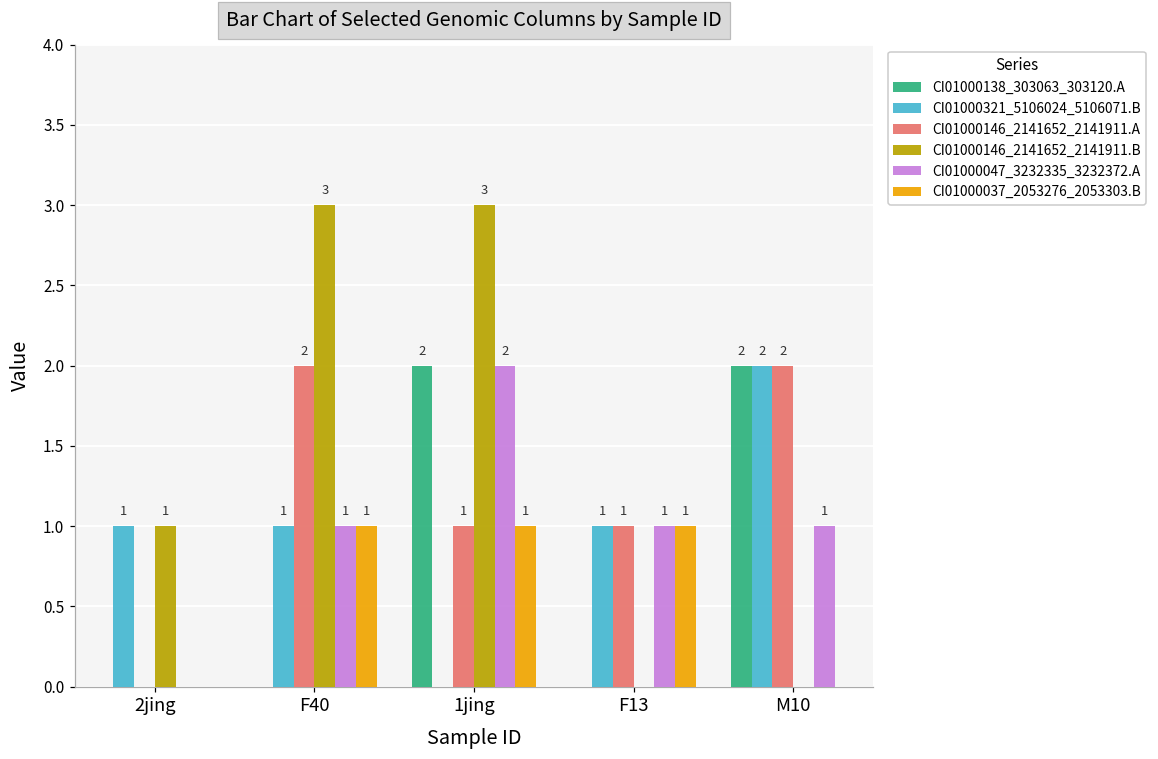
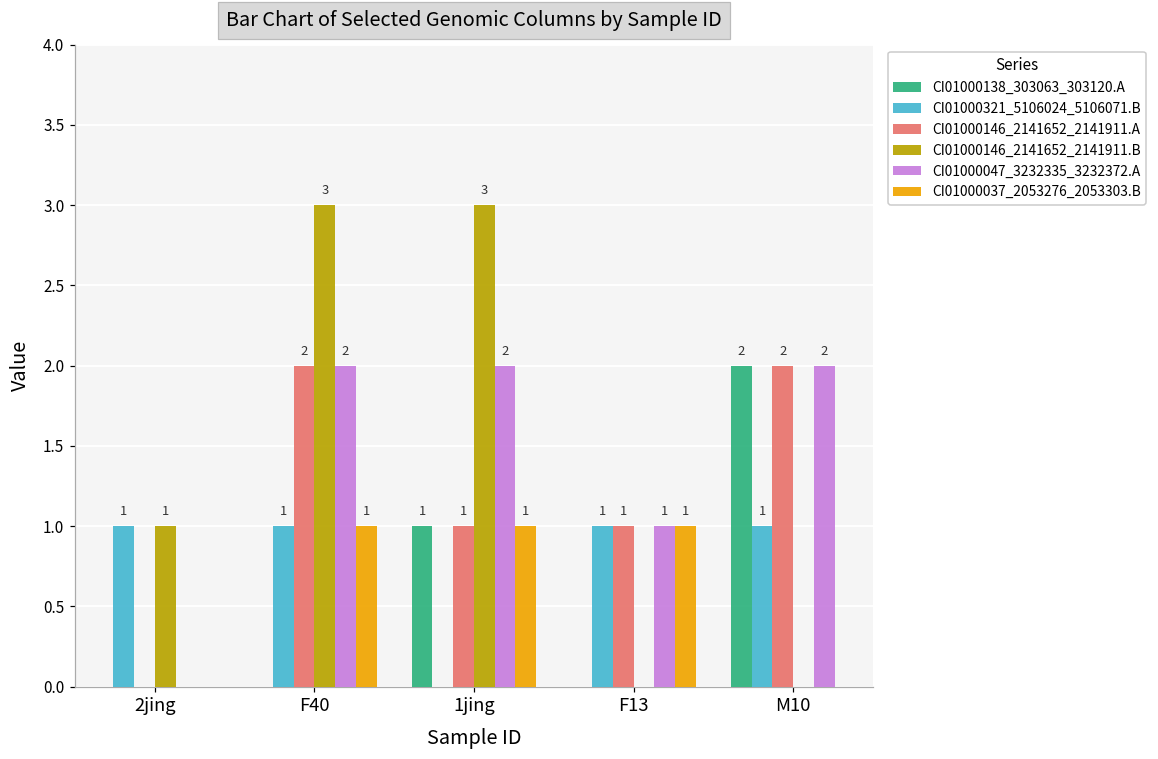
CI01000047_3232335_3232372.A, F40: 1 -> 2
CI01000138_303063_303120.A, 1jing: 2 -> 1
CI01000321_5106024_5106071.B, M10: 2 -> 1
CI01000047_3232335_3232372.A, M10: 1 -> 2
